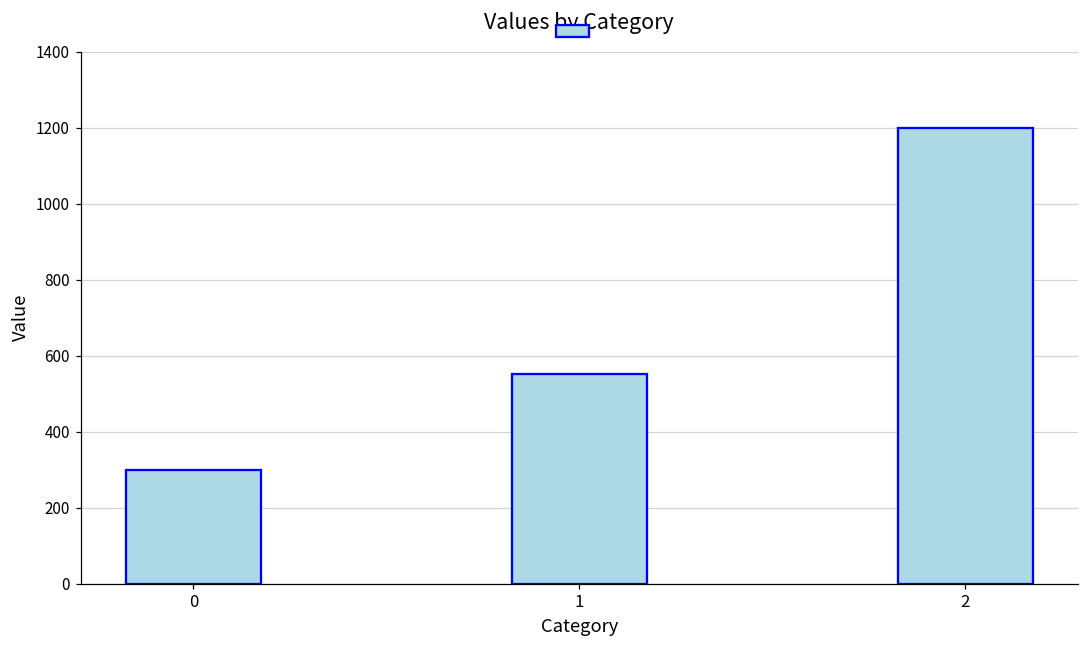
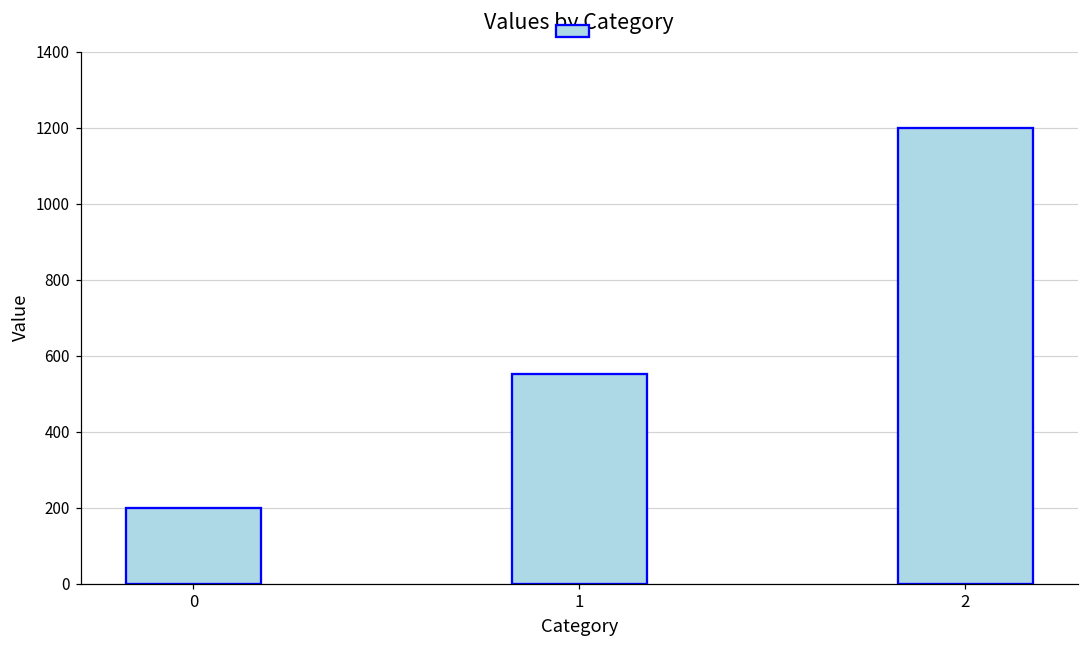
0: 300 -> 200
